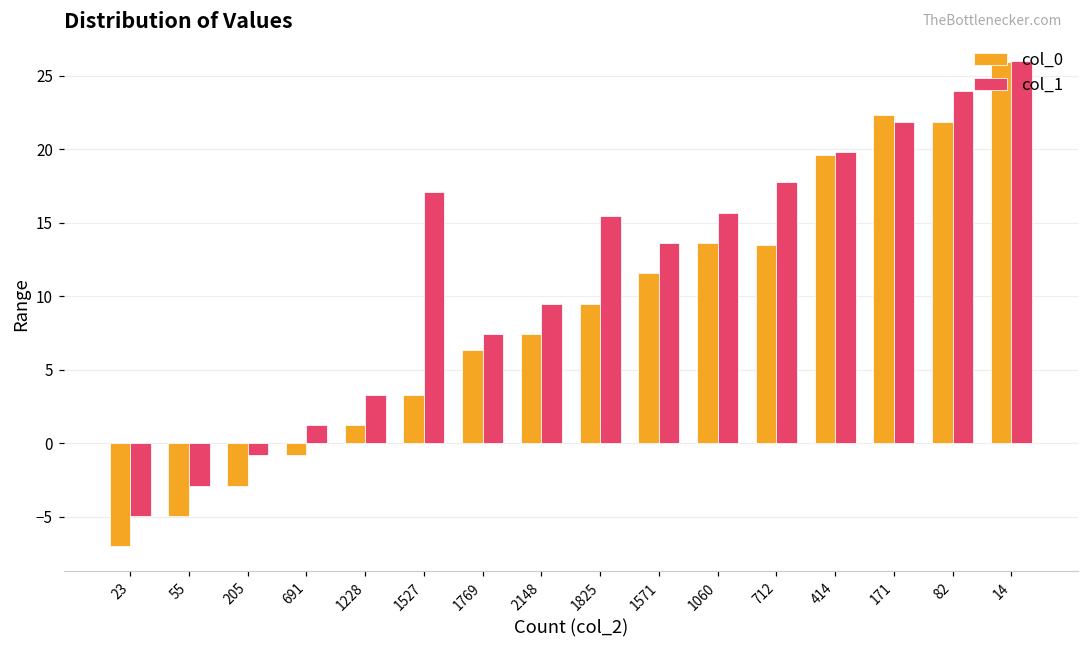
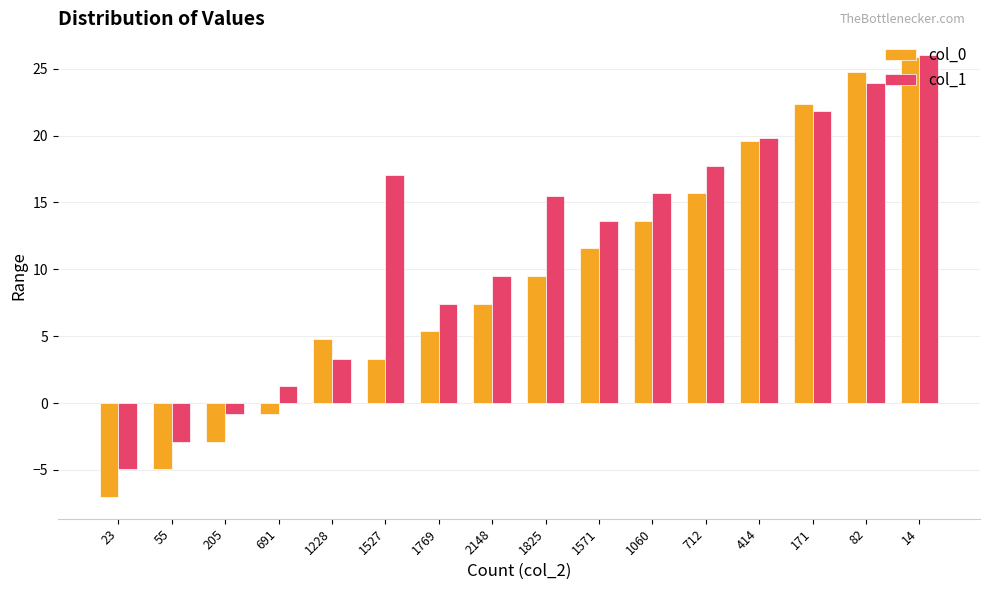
col_0, 1228: 1.3 -> 4.8
col_0, 1769: 6.3 -> 5.4
col_0, 712: 13.5 -> 15.7
col_0, 82: 21.9 -> 24.8
